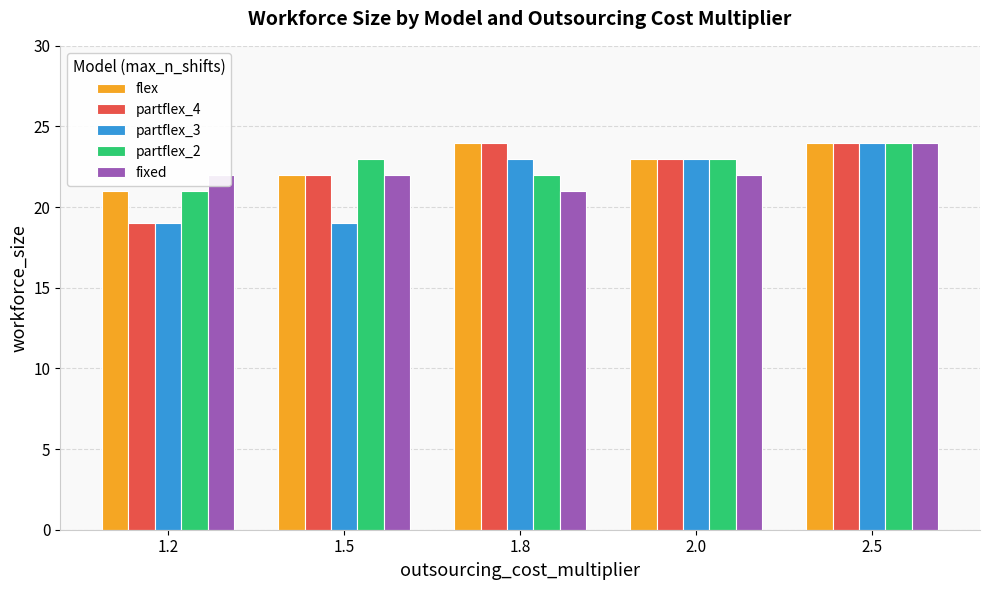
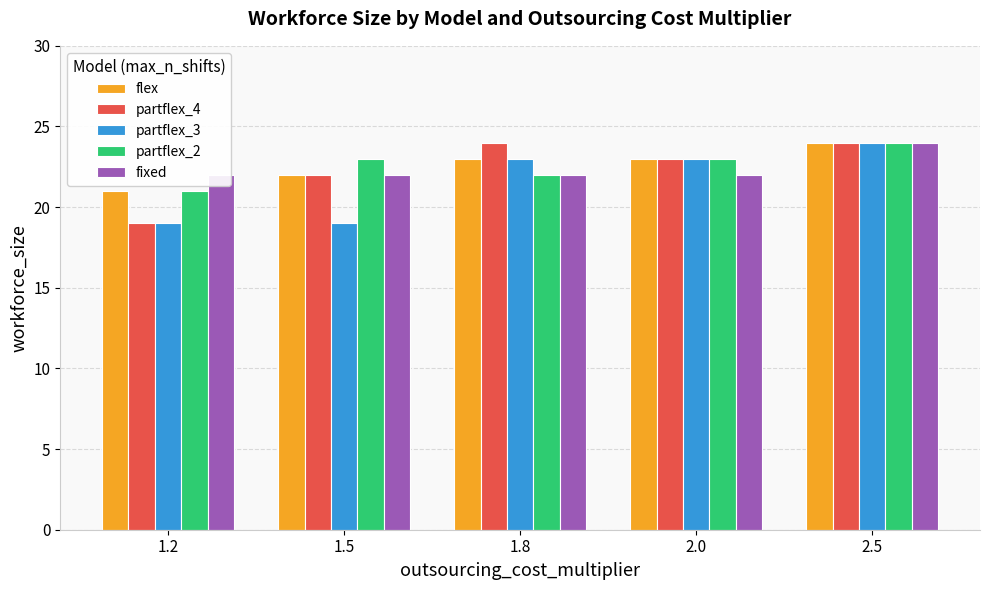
flex, 1.8: 24 -> 23
fixed, 1.8: 21 -> 22
